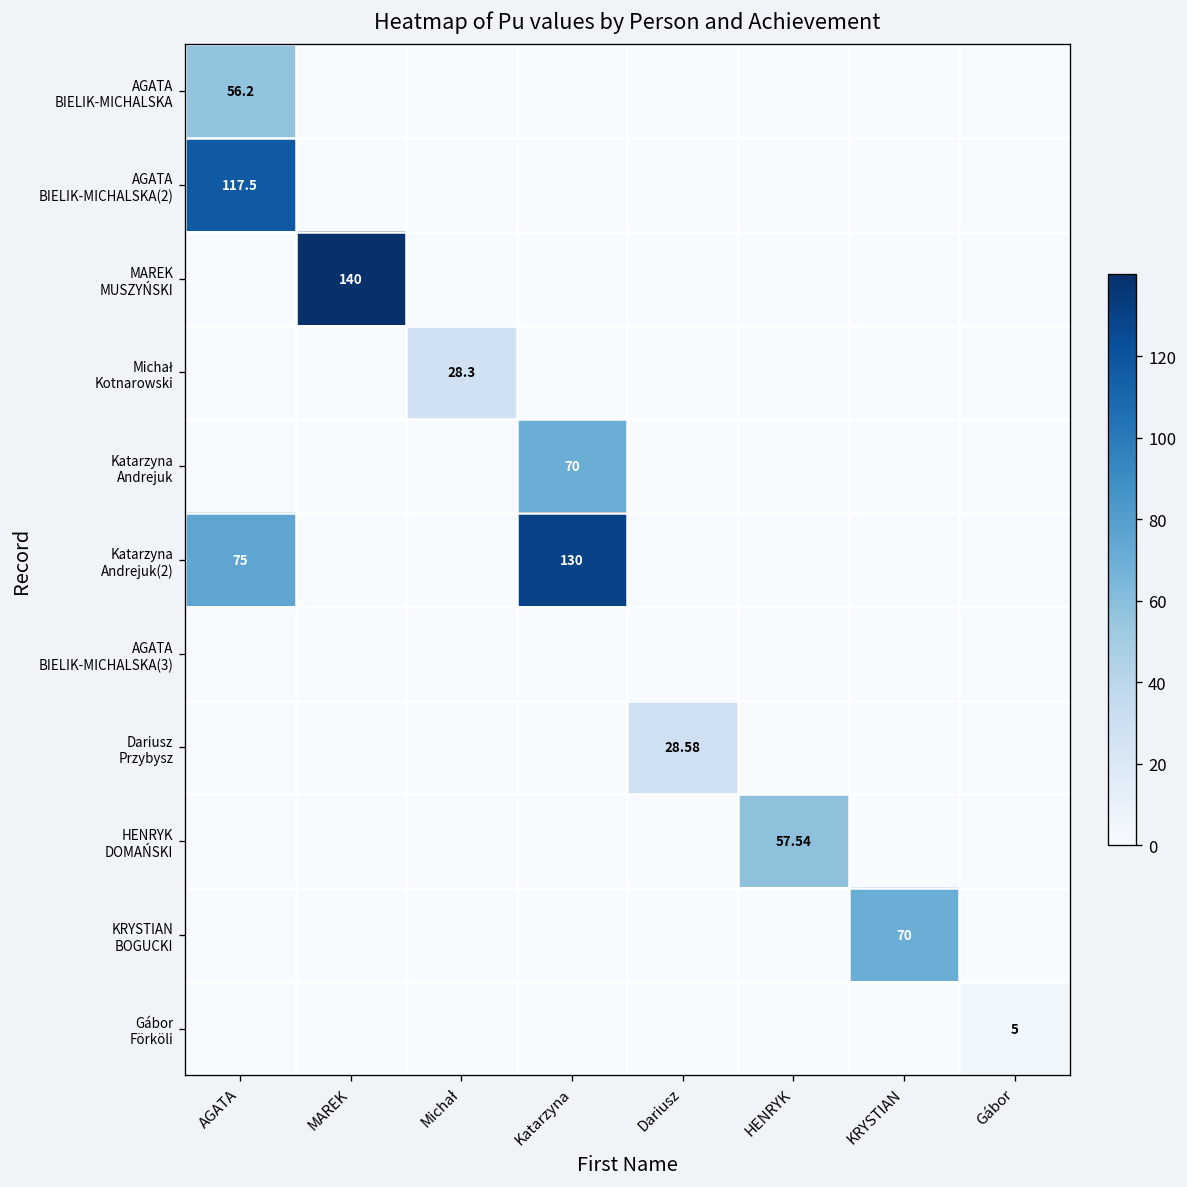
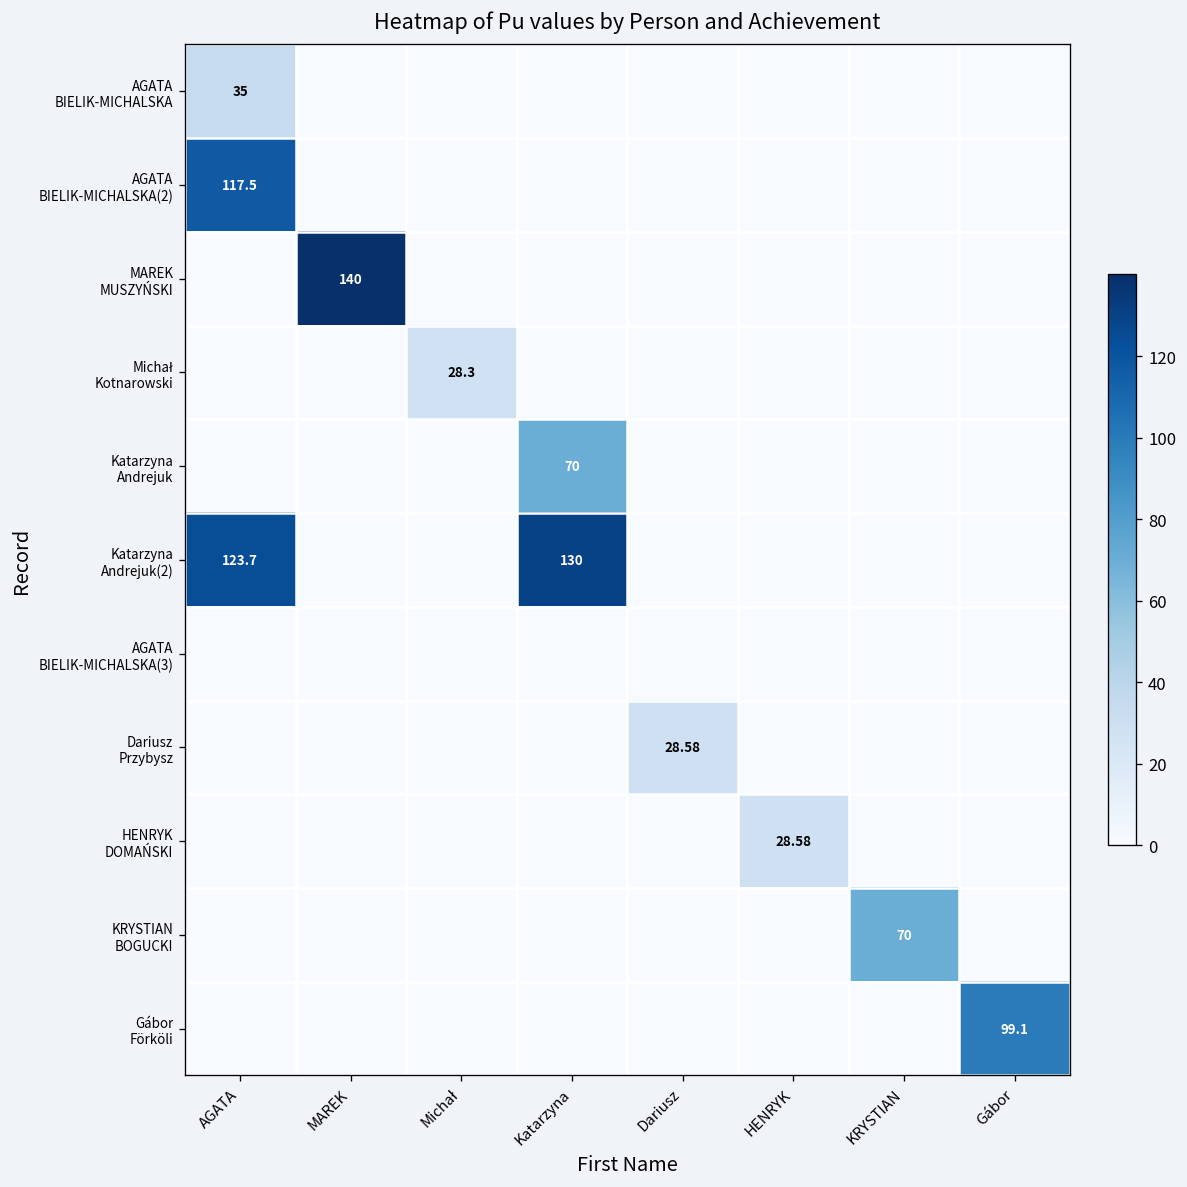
AGATA BIELIK-MICHALSKA, AGATA: 56.2 -> 35
Katarzyna Andrejuk(2), AGATA: 75 -> 123.7
HENRYK DOMAŃSKI, HENRYK: 57.54 -> 28.58
Gábor Förköli, Gábor: 5 -> 99.1
